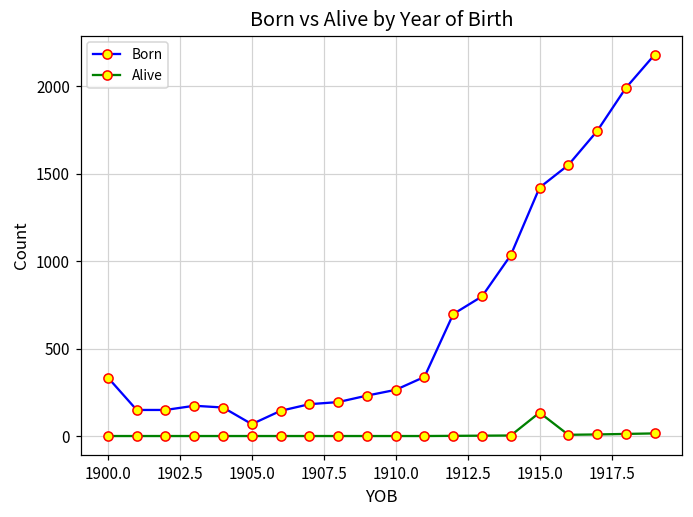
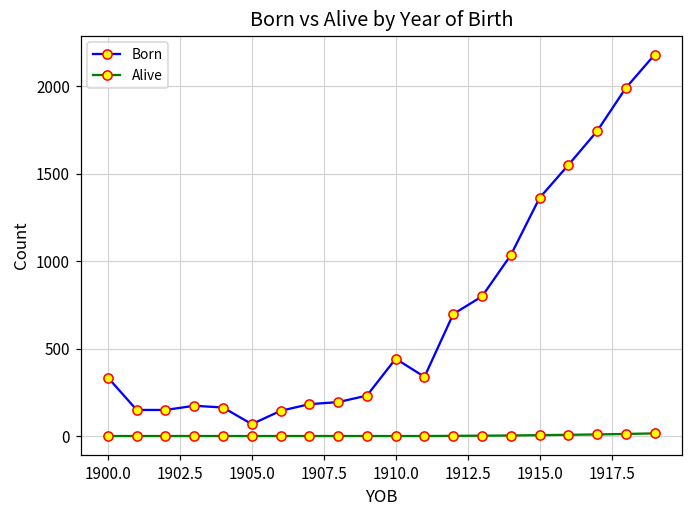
Born, 1910.0: 260 -> 440
Born, 1915.0: 1420 -> 1360
Alive, 1915.0: 130 -> 10
